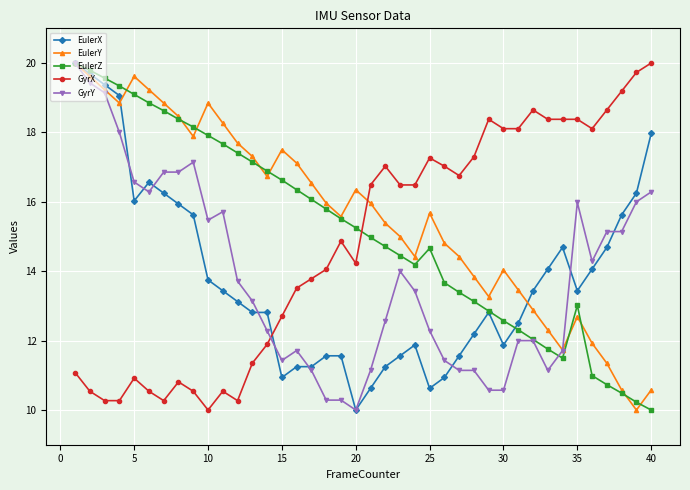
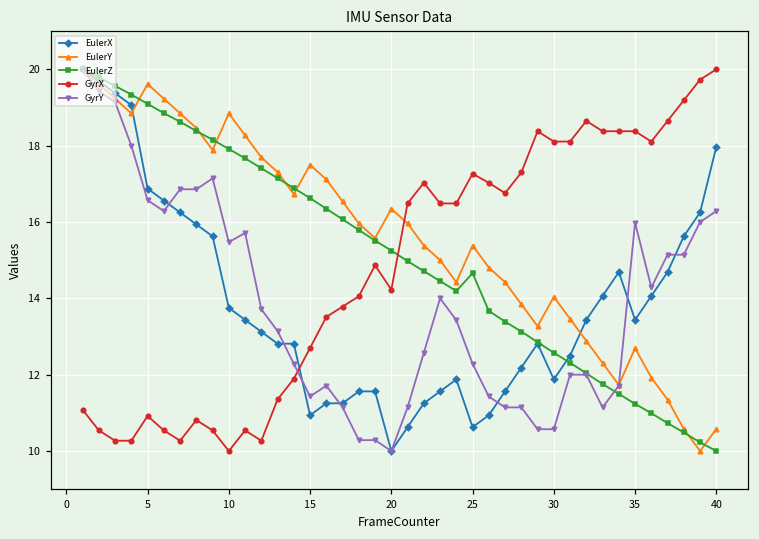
EulerX, 5: 16.0 -> 16.9
EulerY, 25: 15.7 -> 15.4
EulerZ, 35: 13.0 -> 11.2
